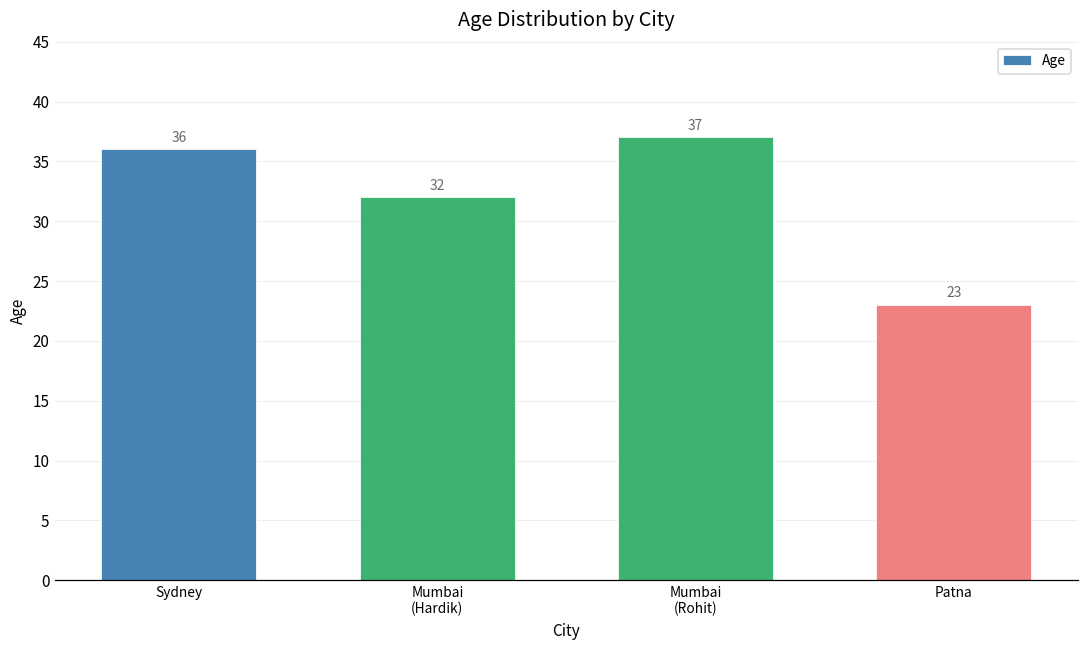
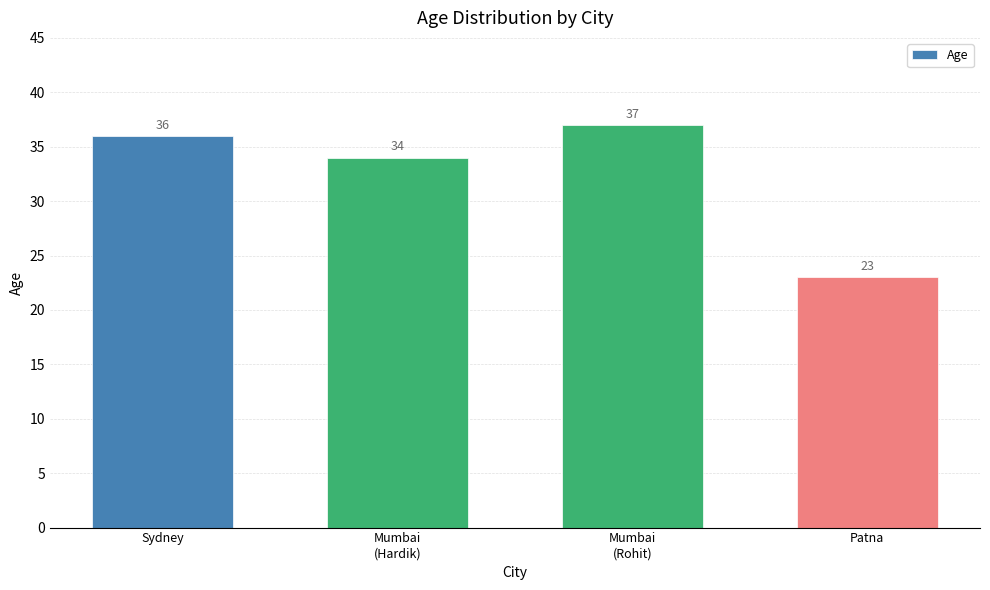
Mumbai (Hardik): 32 -> 34
